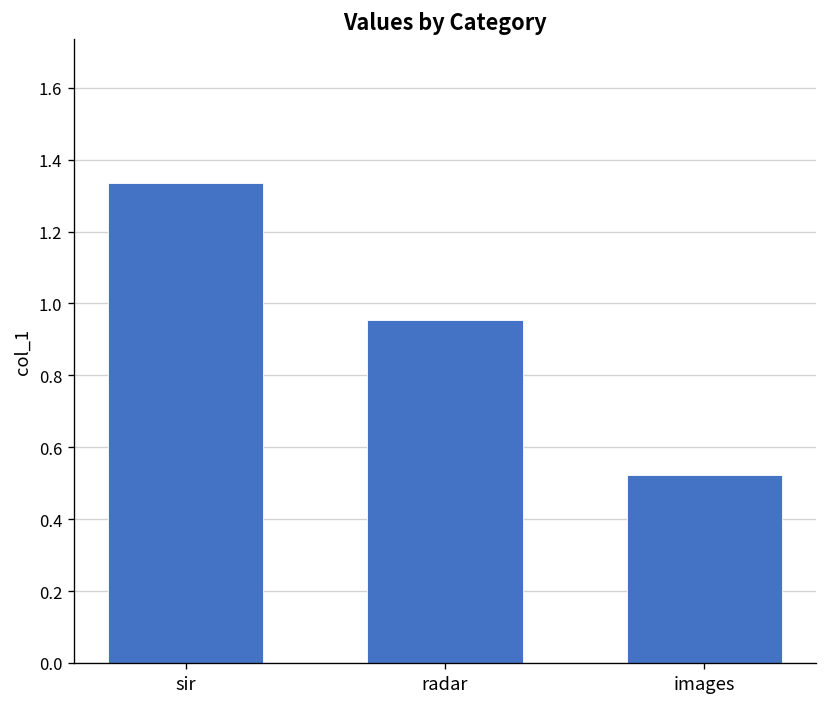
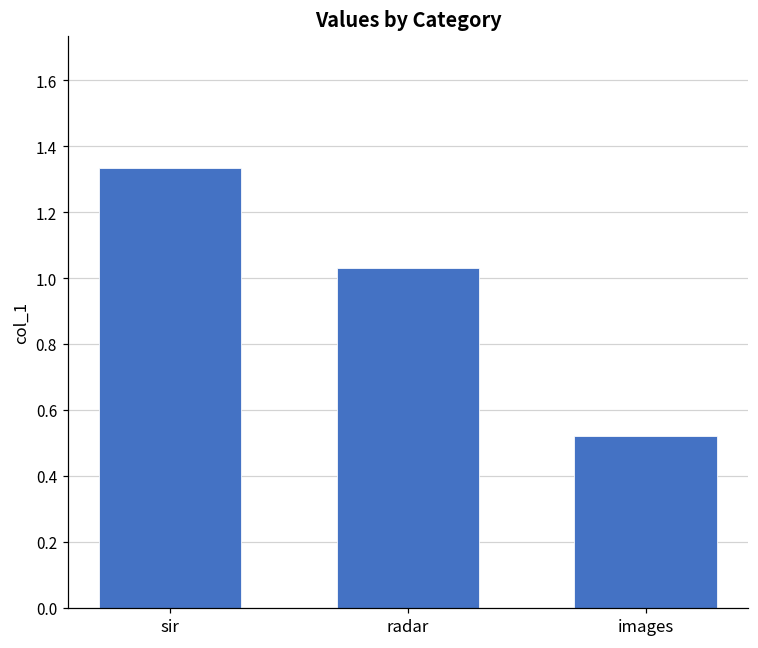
radar: 0.95 -> 1.03
